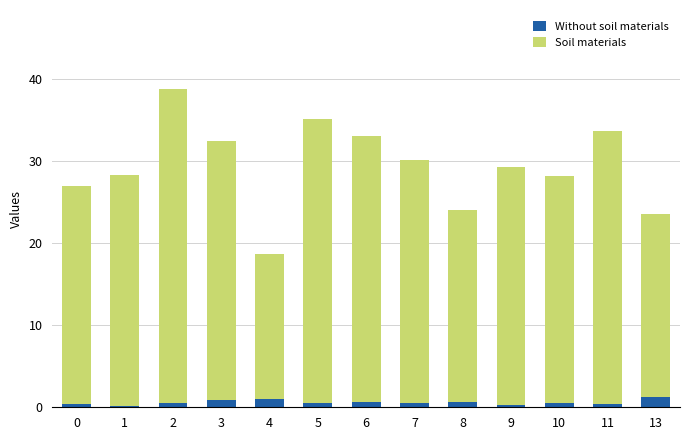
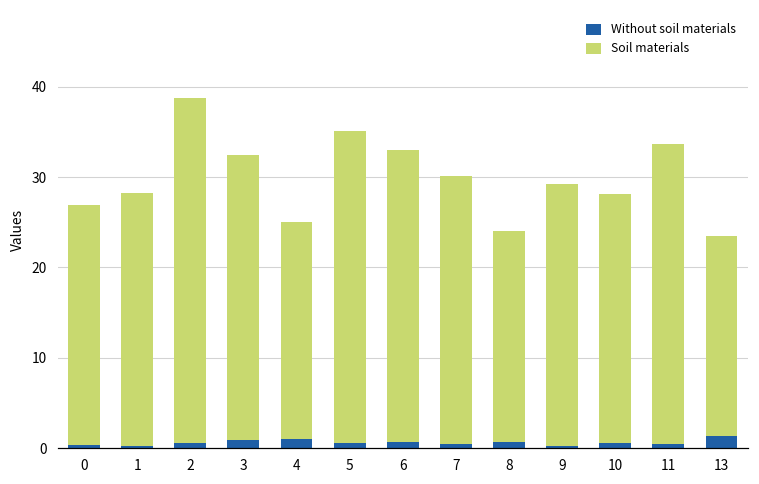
Soil materials, 4: 18 -> 24
